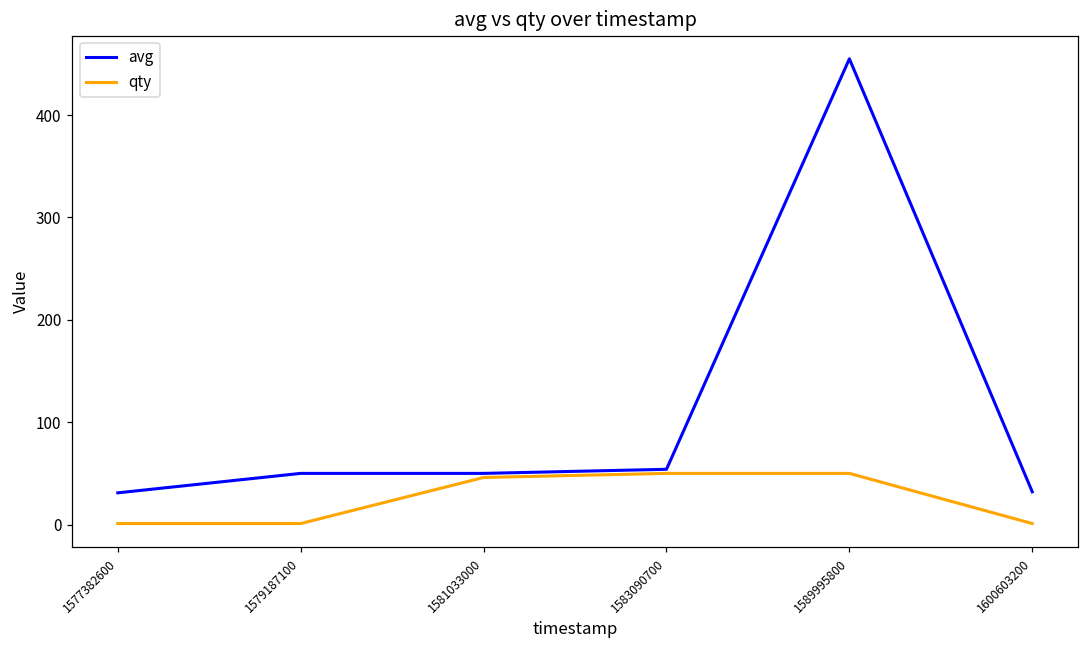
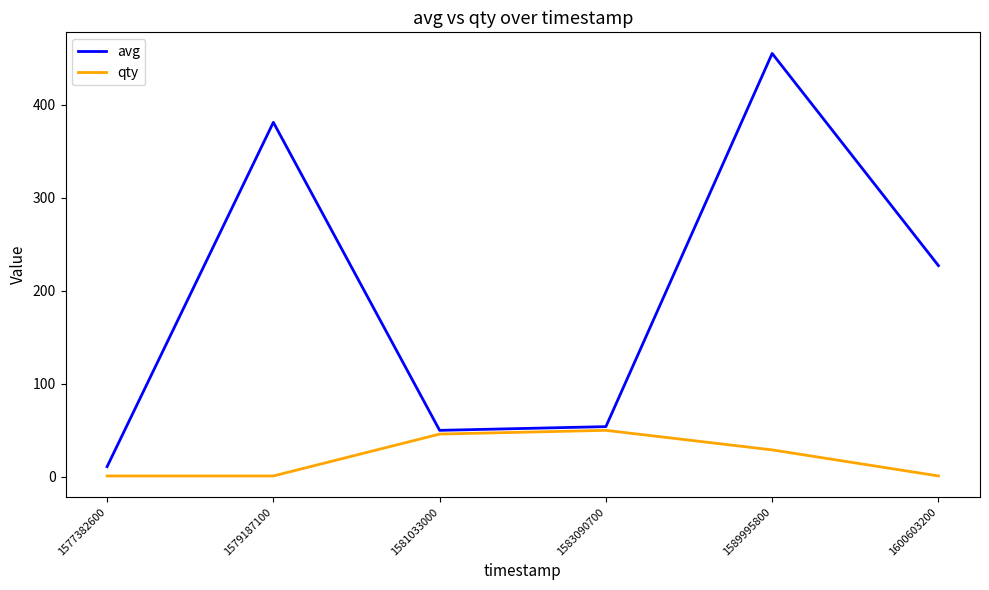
avg, 1577382600: 30 -> 10
avg, 1579187100: 50 -> 380
qty, 1589995800: 50 -> 30
avg, 1600603200: 30 -> 230
